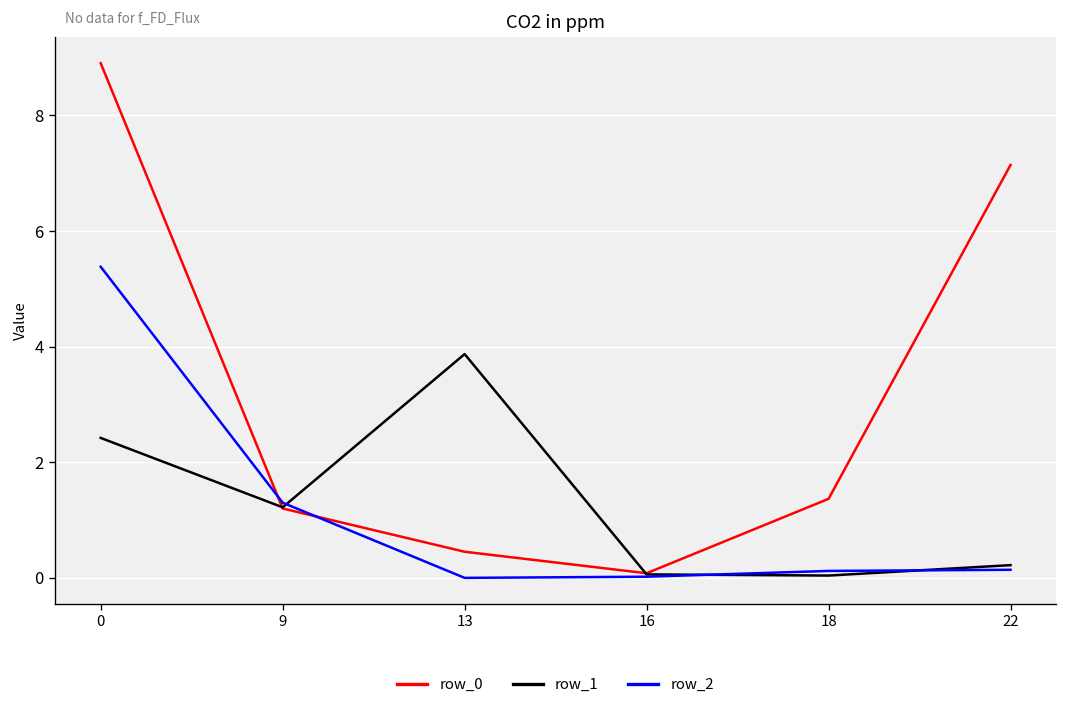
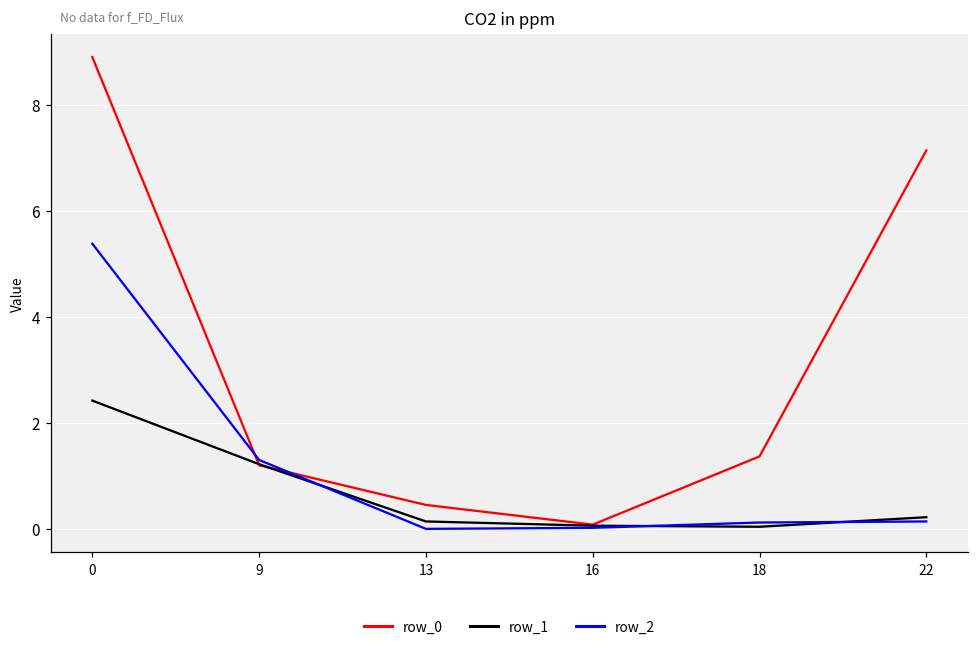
row_1, 13: 3.9 -> 0.1
